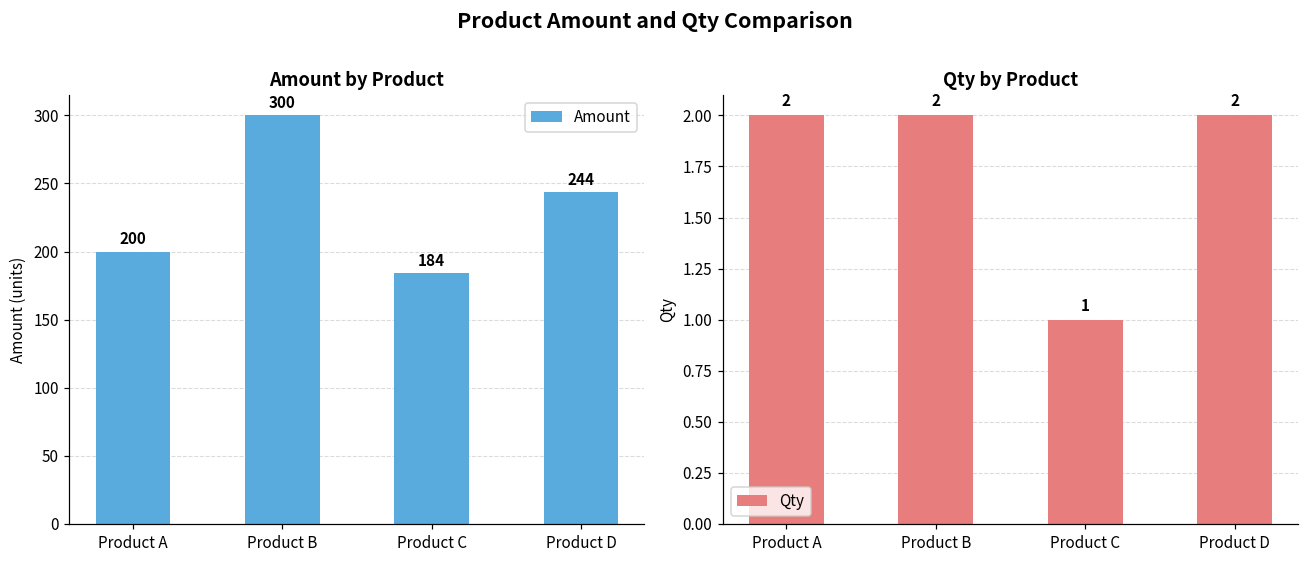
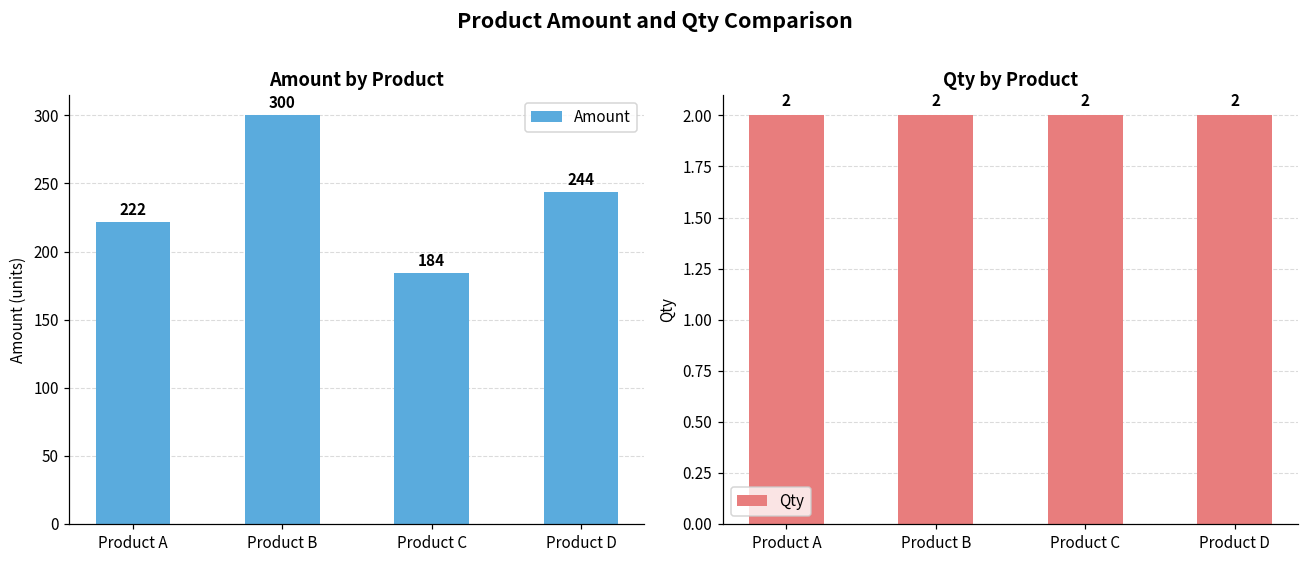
Amount by Product, Product A: 200 -> 222
Qty by Product, Product C: 1 -> 2
